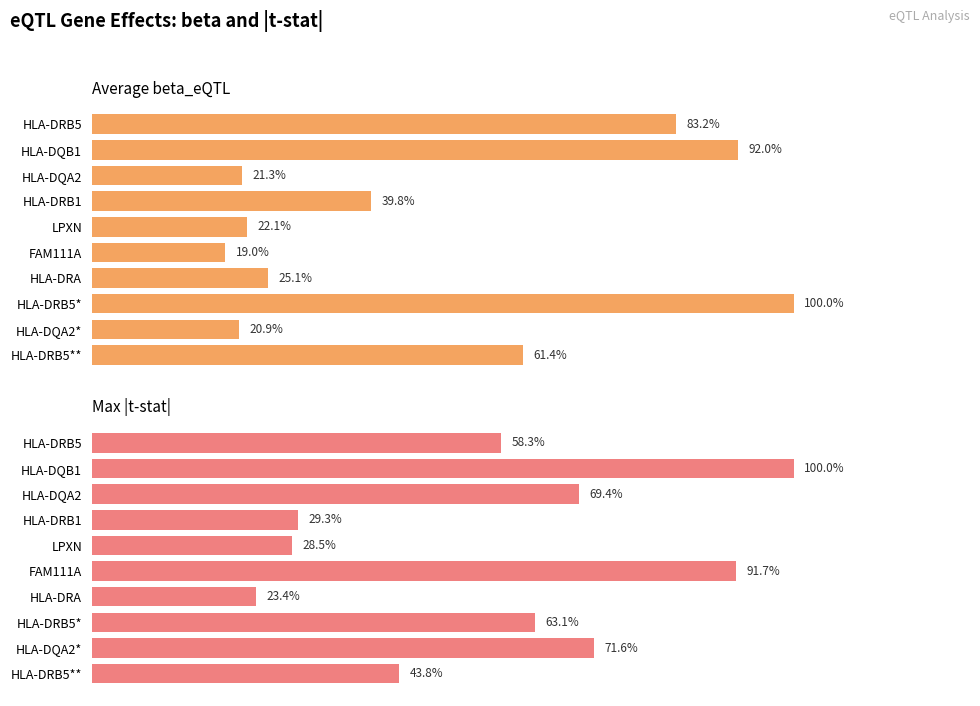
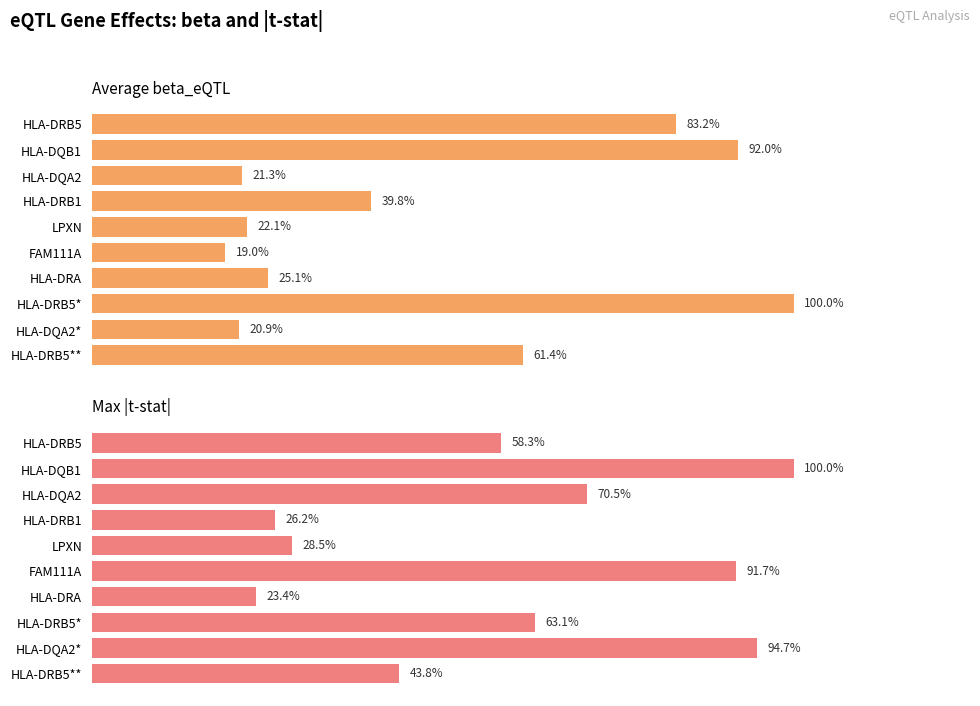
Max |t-stat|, HLA-DQA2: 69.4% -> 70.5%
Max |t-stat|, HLA-DRB1: 29.3% -> 26.2%
Max |t-stat|, HLA-DQA2*: 71.6% -> 94.7%
